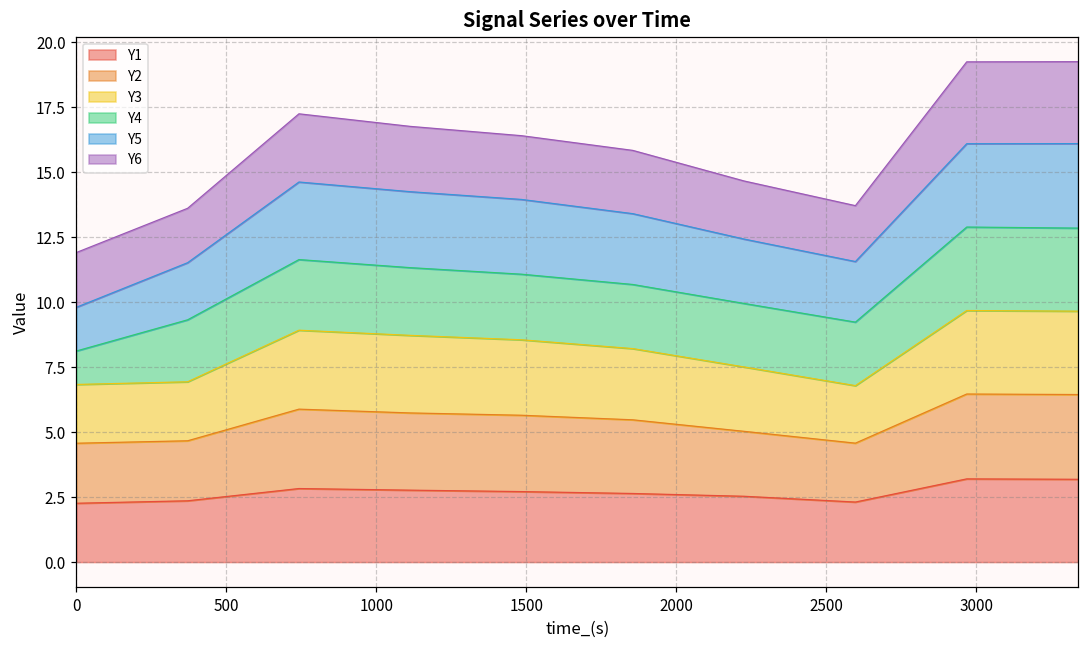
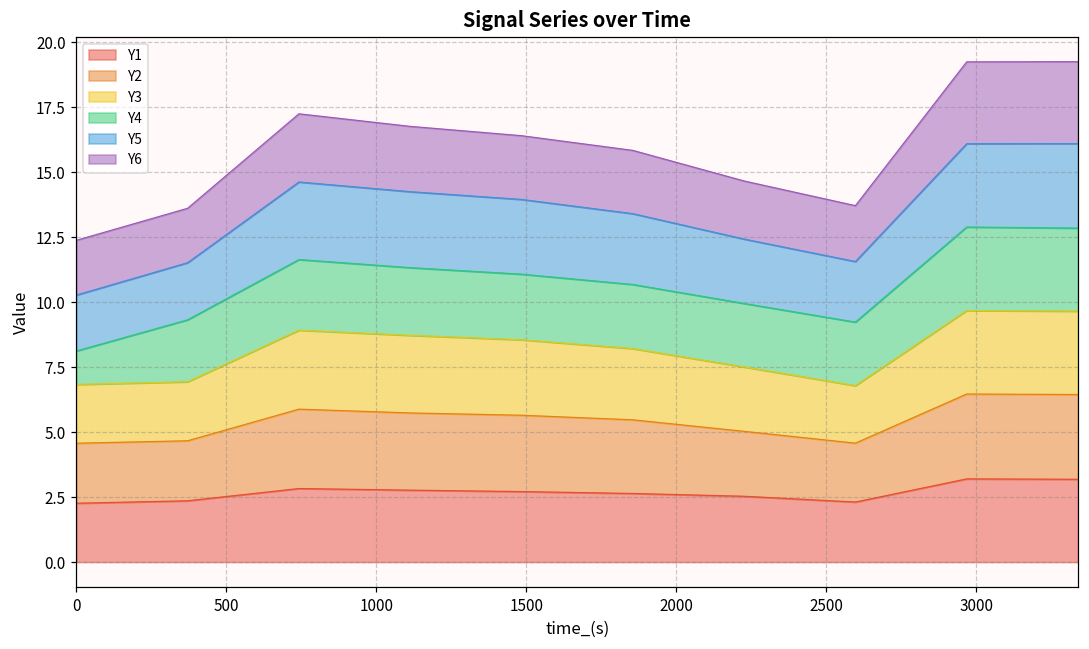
Y5, 0: 1.7 -> 2.2
